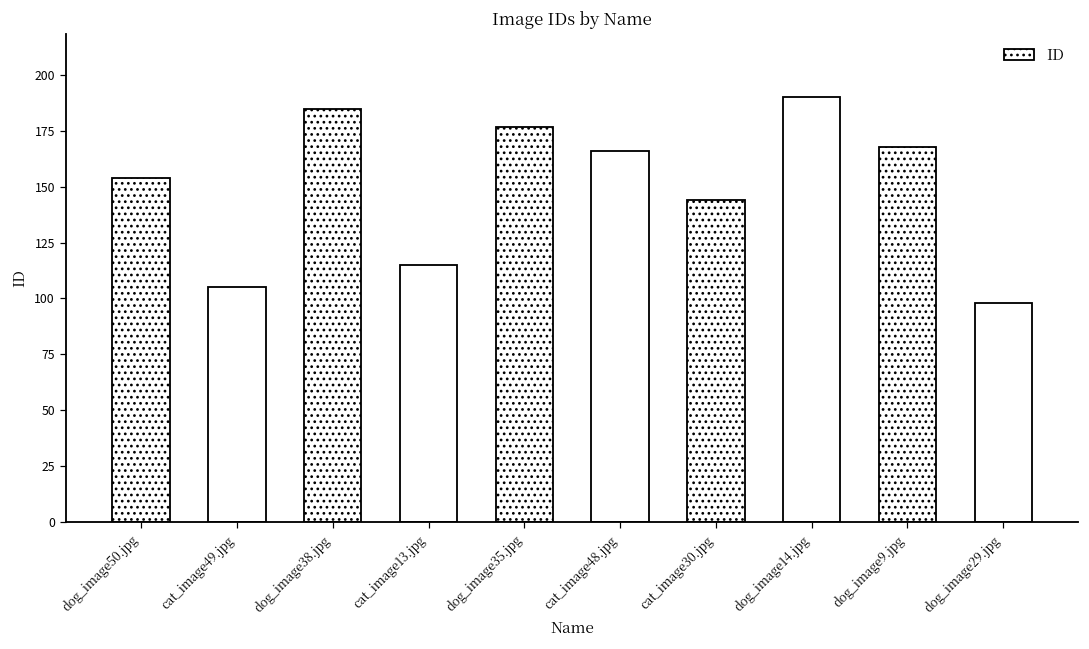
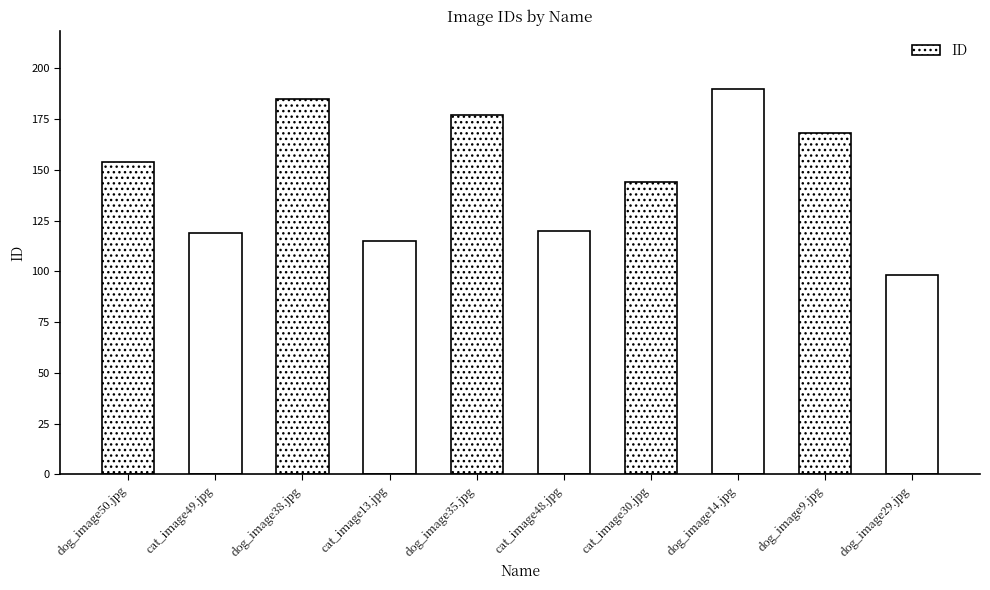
cat_image49.jpg: 105 -> 119
cat_image48.jpg: 166 -> 120
